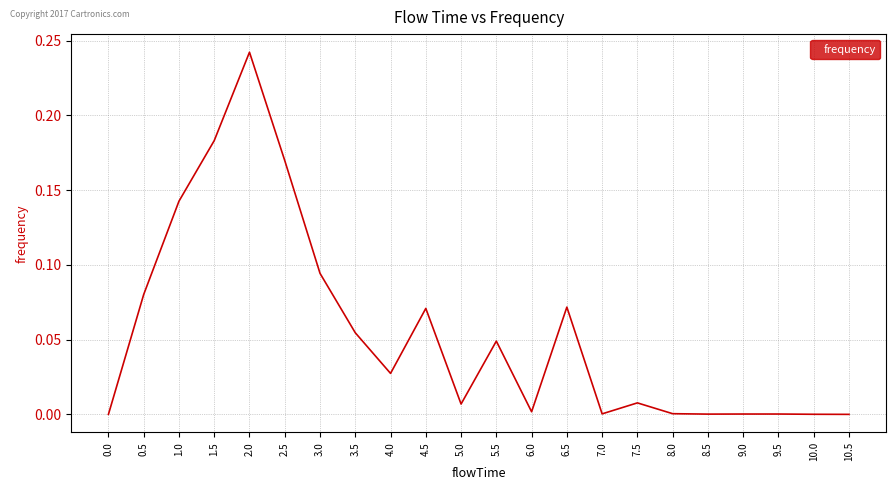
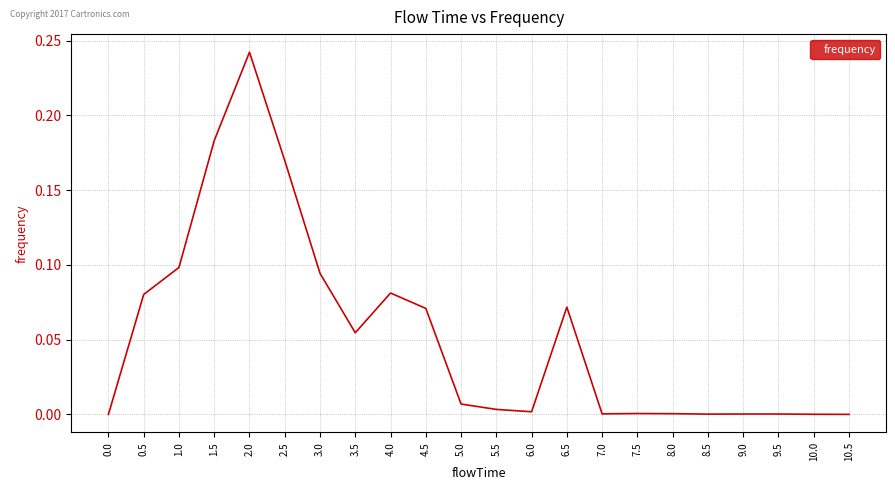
1.0: 0.143 -> 0.098
4.0: 0.027 -> 0.081
5.5: 0.049 -> 0.003
7.5: 0.008 -> 0.001
